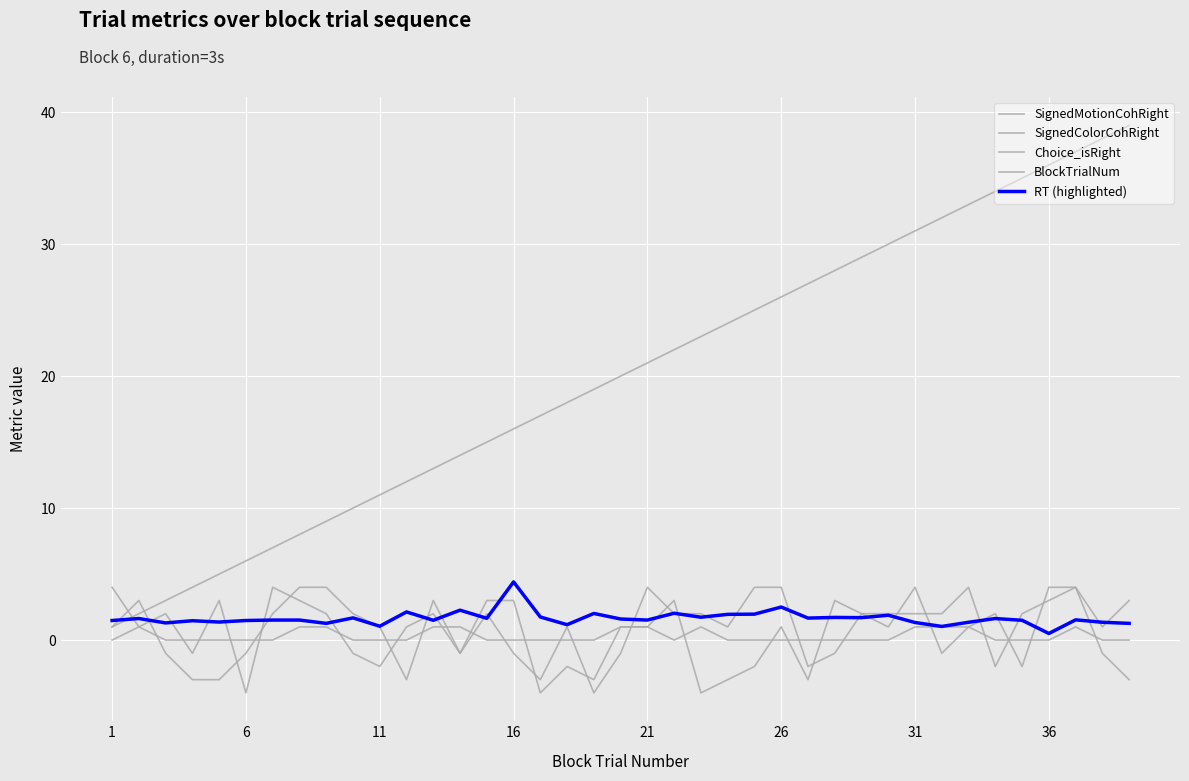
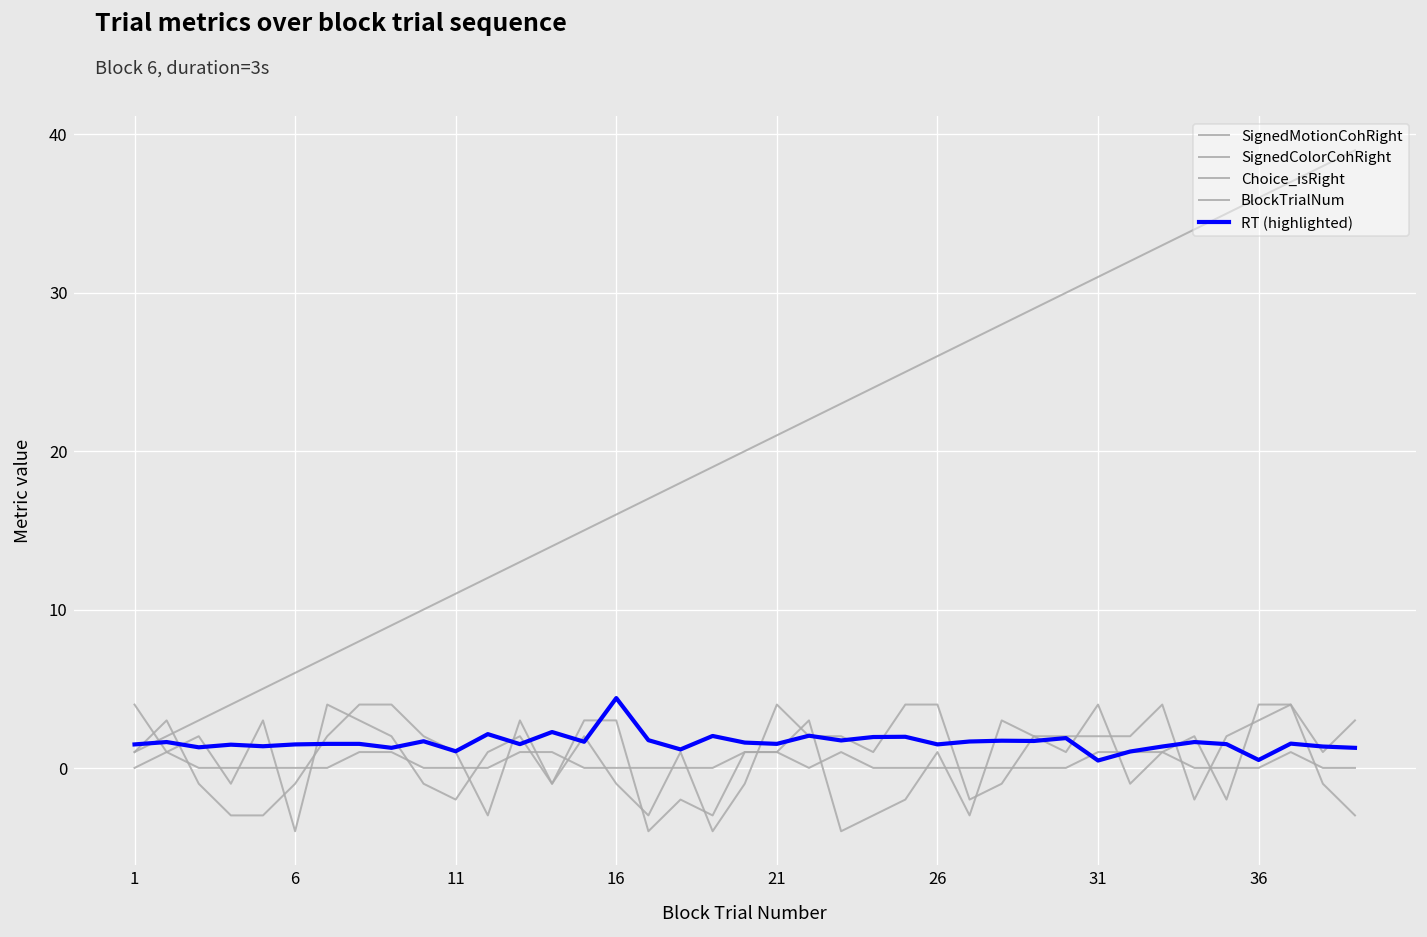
RT (highlighted), 26: 2.5 -> 1.5
RT (highlighted), 31: 1.3 -> 0.5
